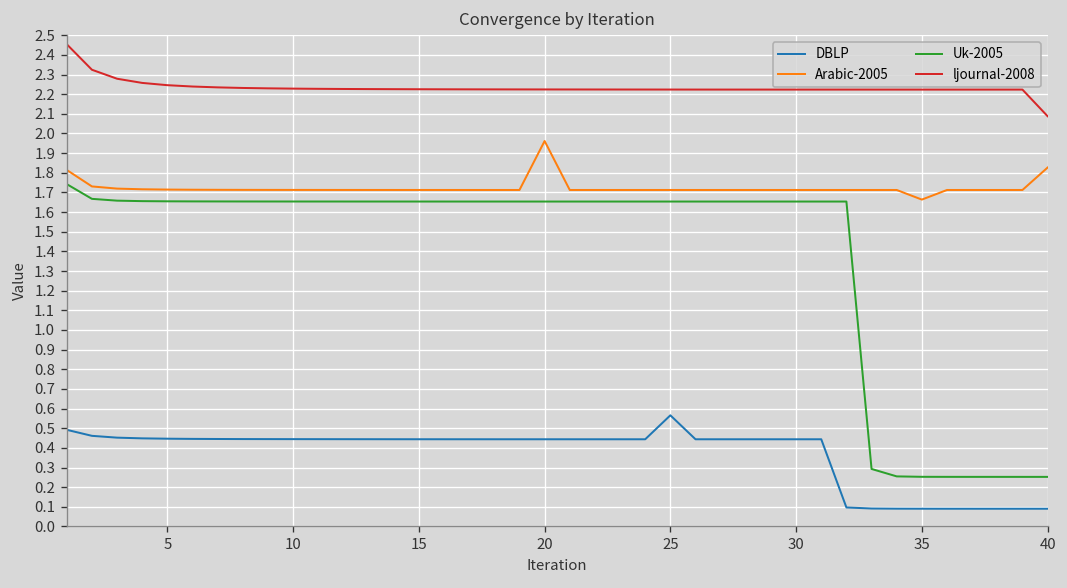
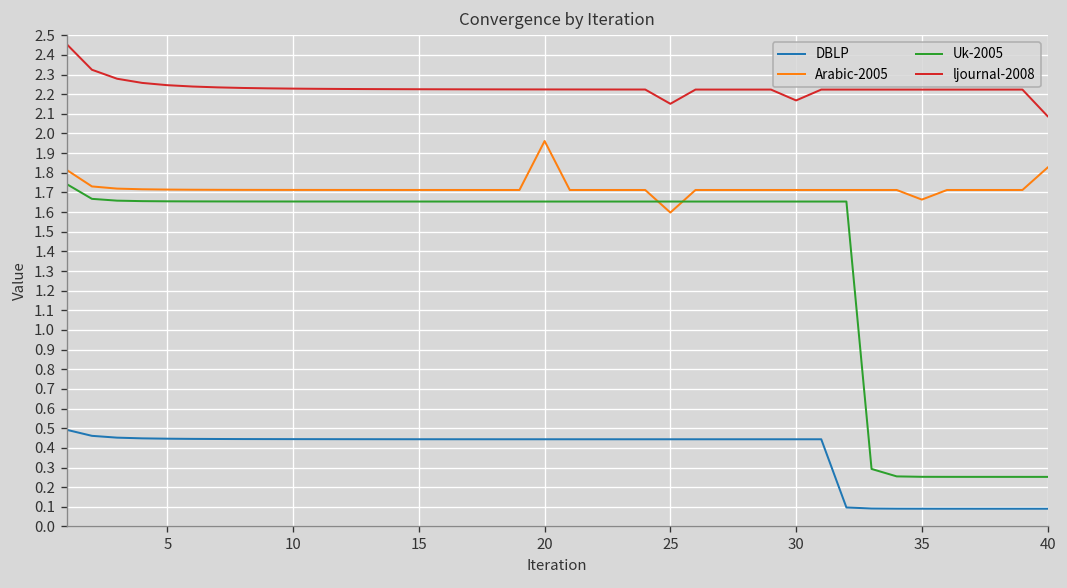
DBLP, 25: 0.57 -> 0.44
Arabic-2005, 25: 1.71 -> 1.60
ljournal-2008, 25: 2.22 -> 2.15
ljournal-2008, 30: 2.22 -> 2.17
